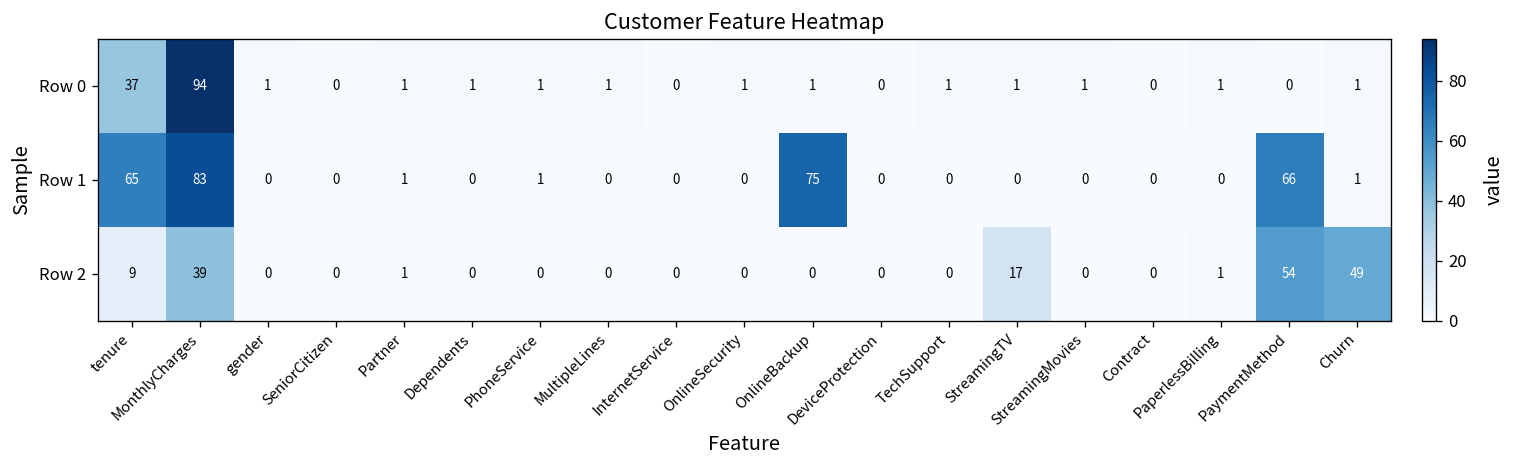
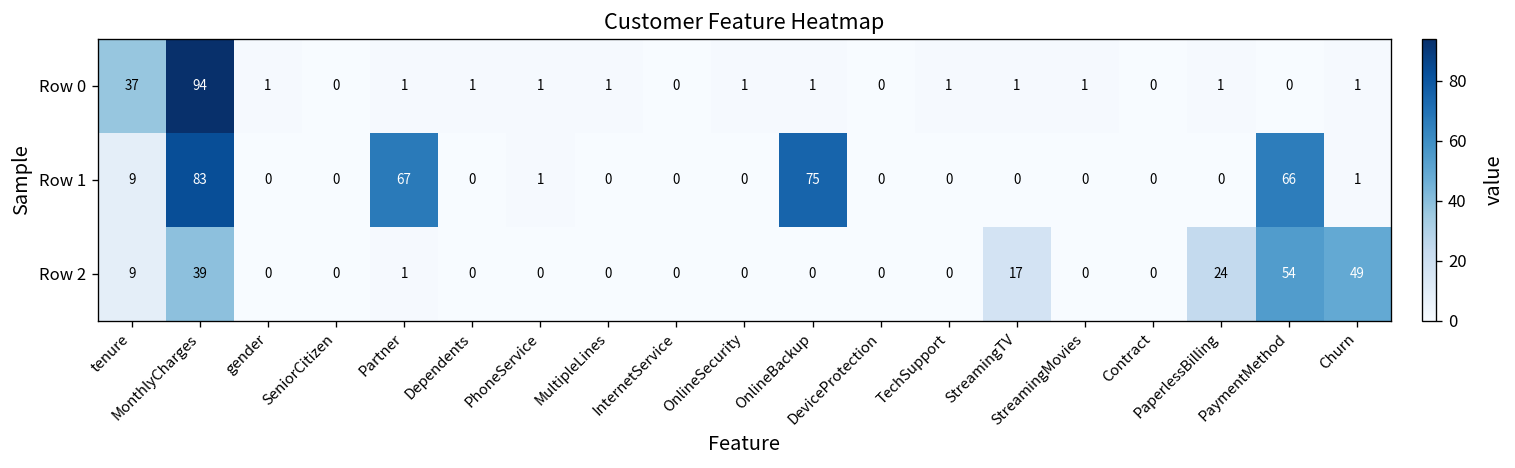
Row 1, tenure: 65 -> 9
Row 1, Partner: 1 -> 67
Row 2, PaperlessBilling: 1 -> 24
